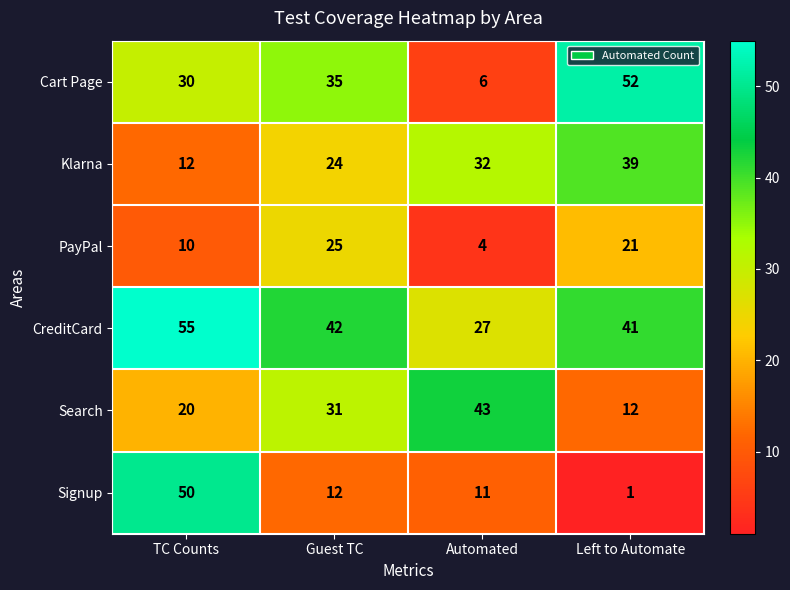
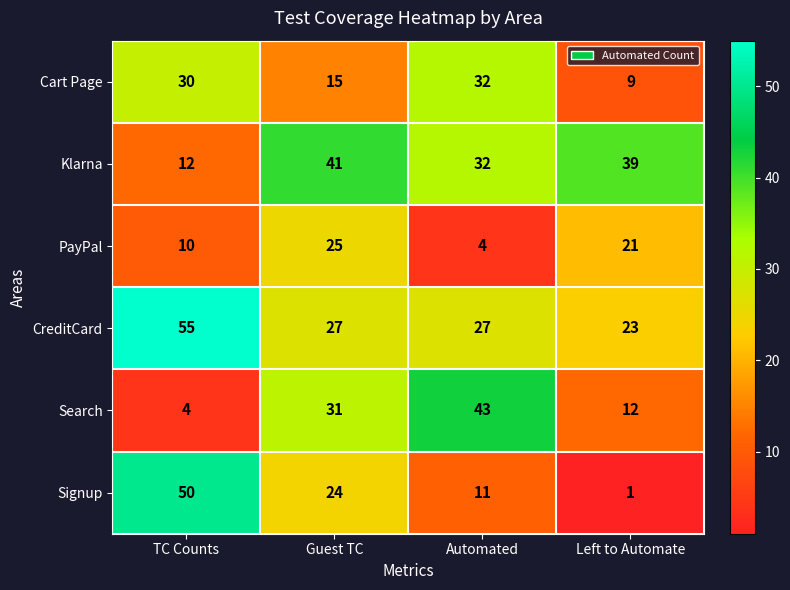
Cart Page, Guest TC: 35 -> 15
Cart Page, Automated: 6 -> 32
Cart Page, Left to Automate: 52 -> 9
Klarna, Guest TC: 24 -> 41
CreditCard, Guest TC: 42 -> 27
CreditCard, Left to Automate: 41 -> 23
Search, TC Counts: 20 -> 4
Signup, Guest TC: 12 -> 24
